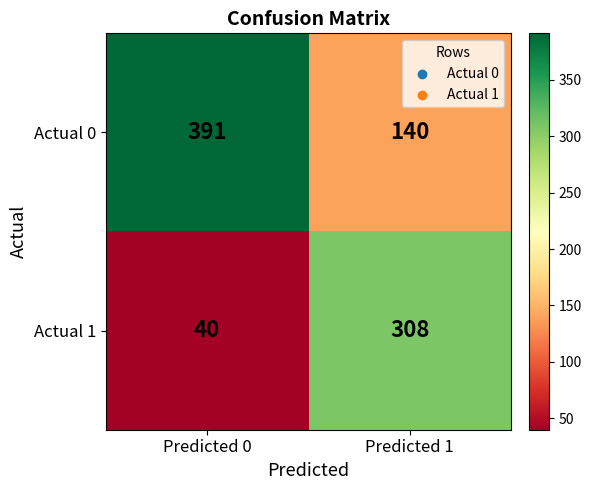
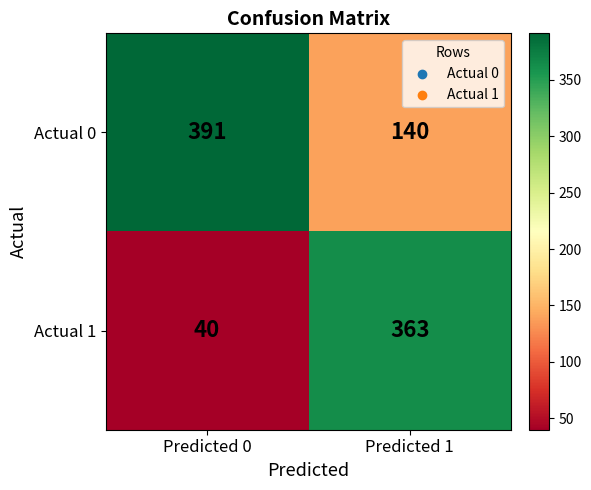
Actual 1, Predicted 1: 308 -> 363
